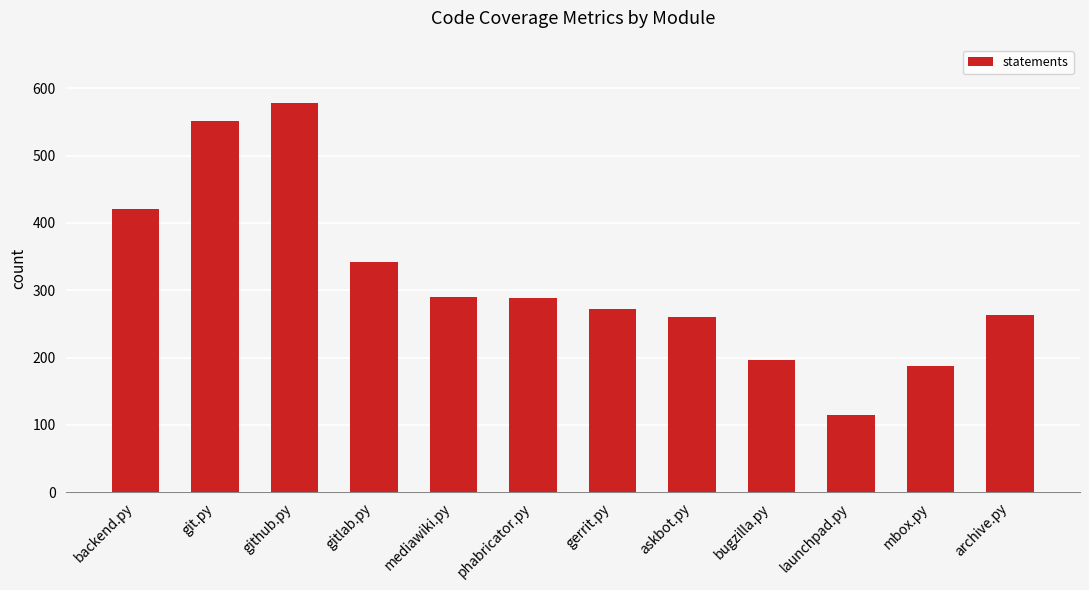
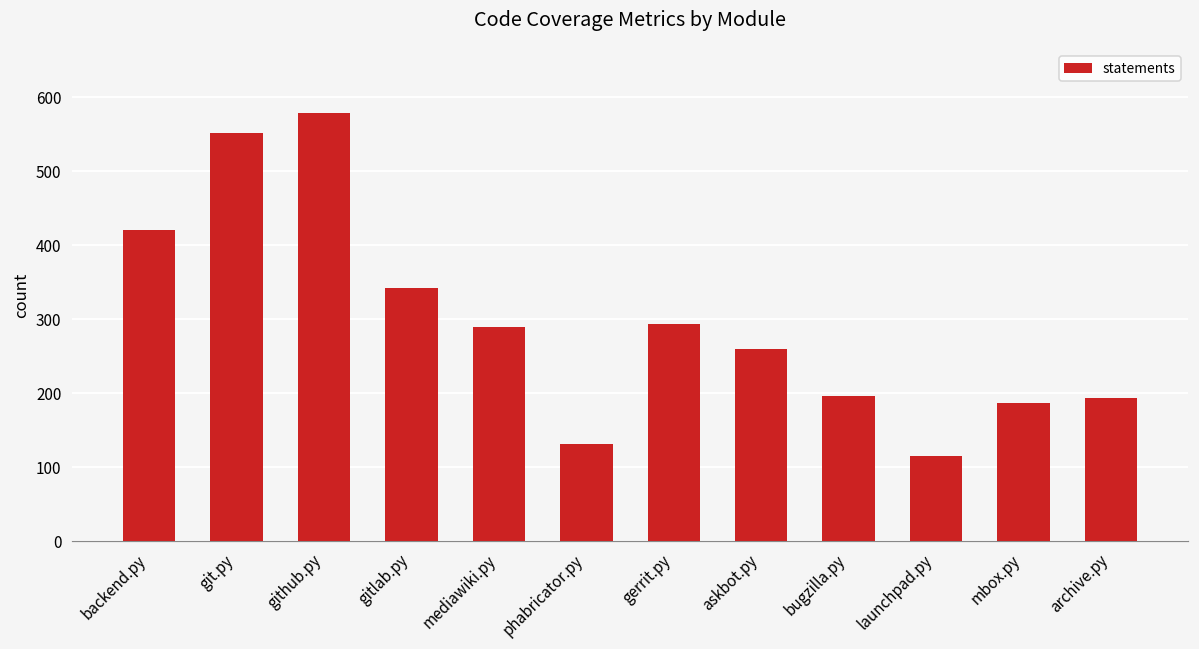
phabricator.py: 290 -> 130
gerrit.py: 270 -> 290
archive.py: 260 -> 190
